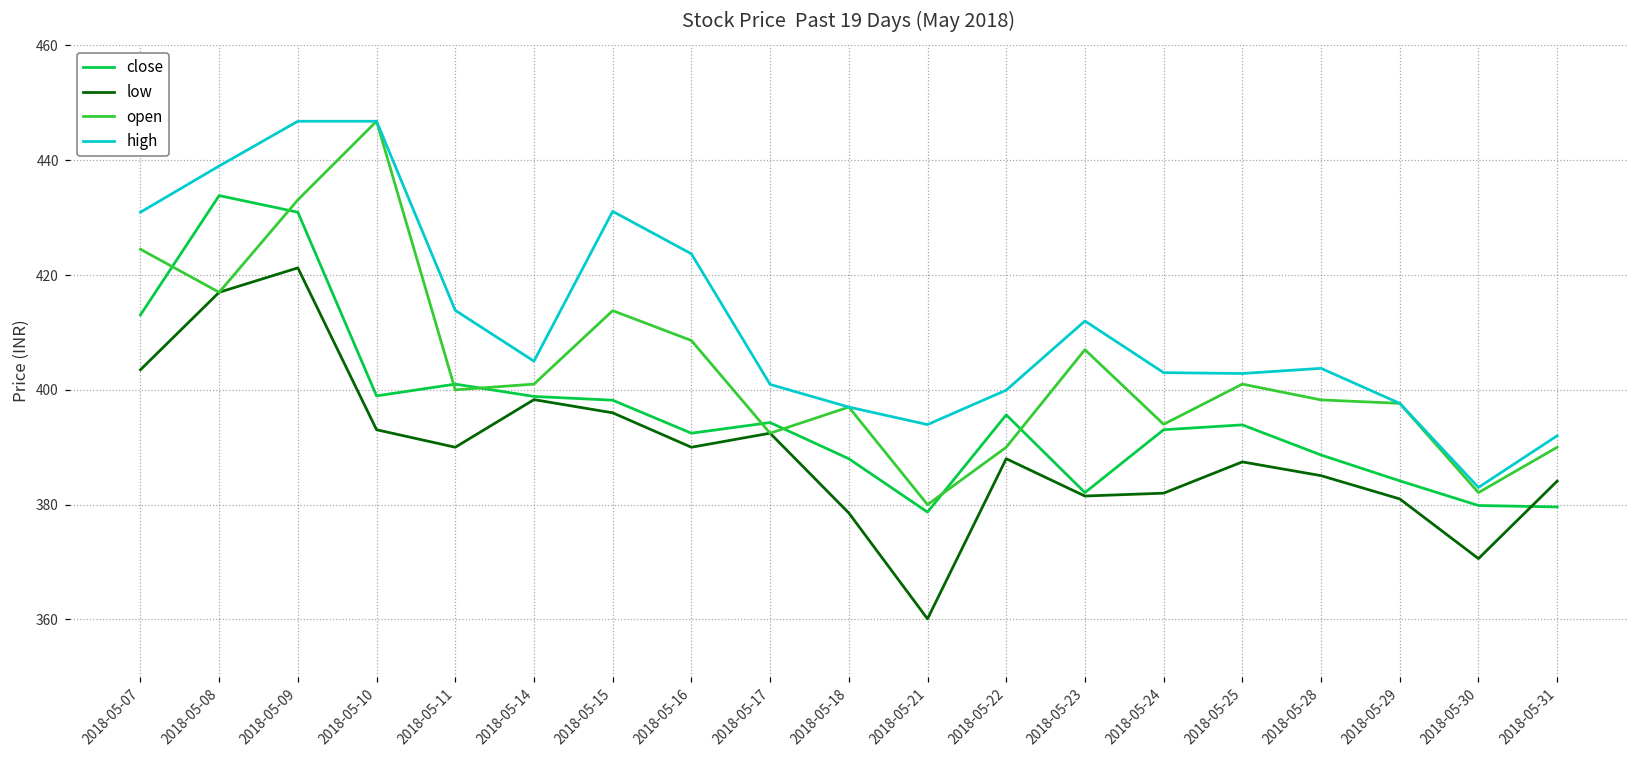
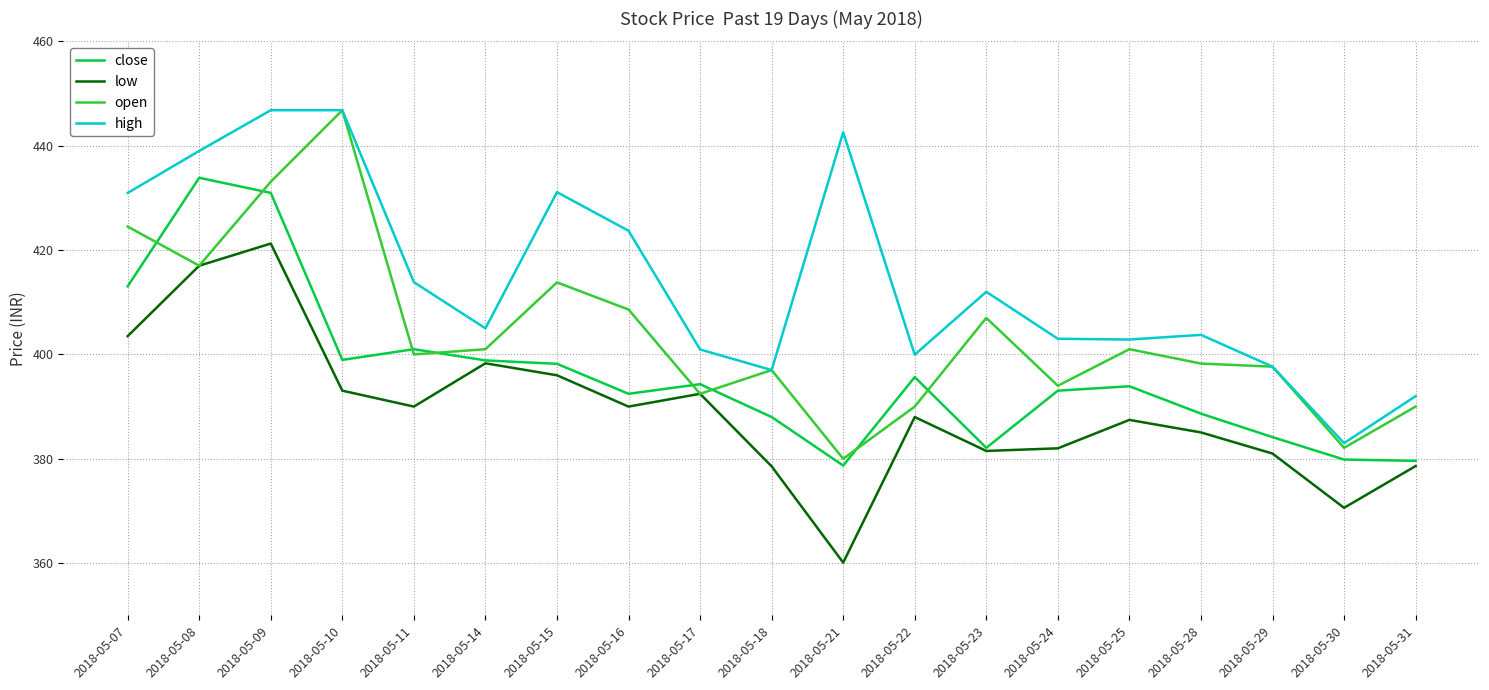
high, 2018-05-21: 394 -> 443
low, 2018-05-31: 384 -> 379
